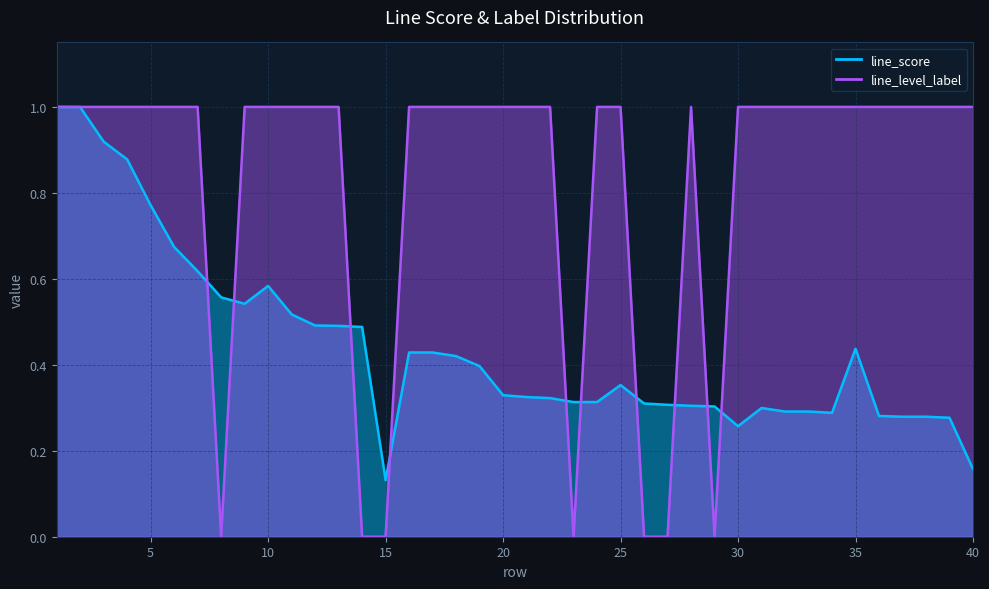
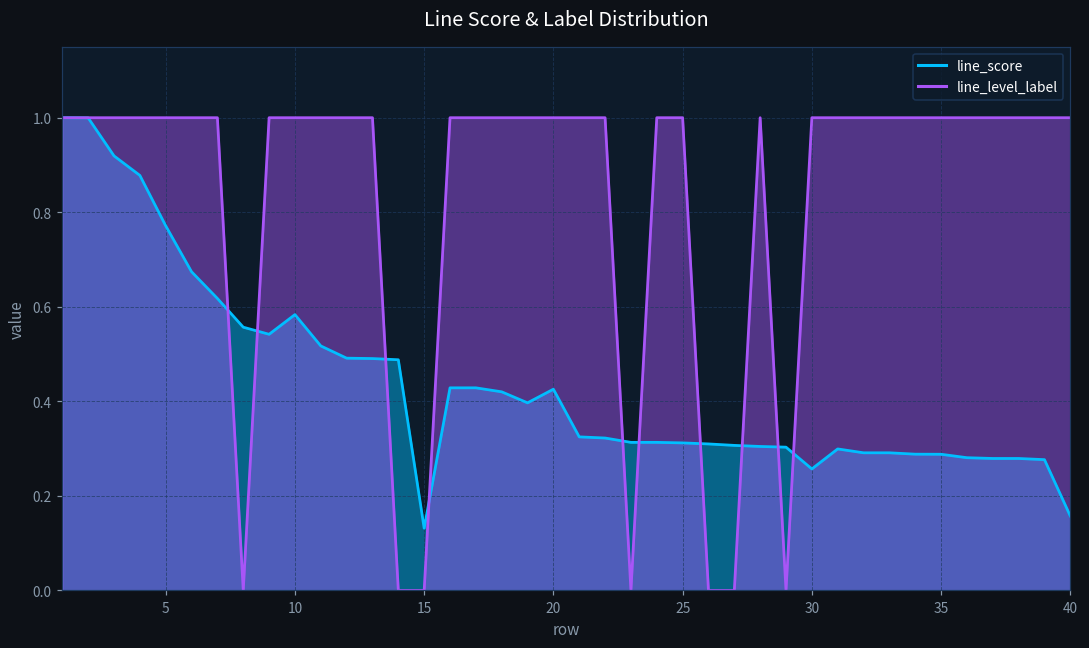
line_score, 20: 0.33 -> 0.43
line_score, 25: 0.35 -> 0.31
line_score, 35: 0.44 -> 0.29
